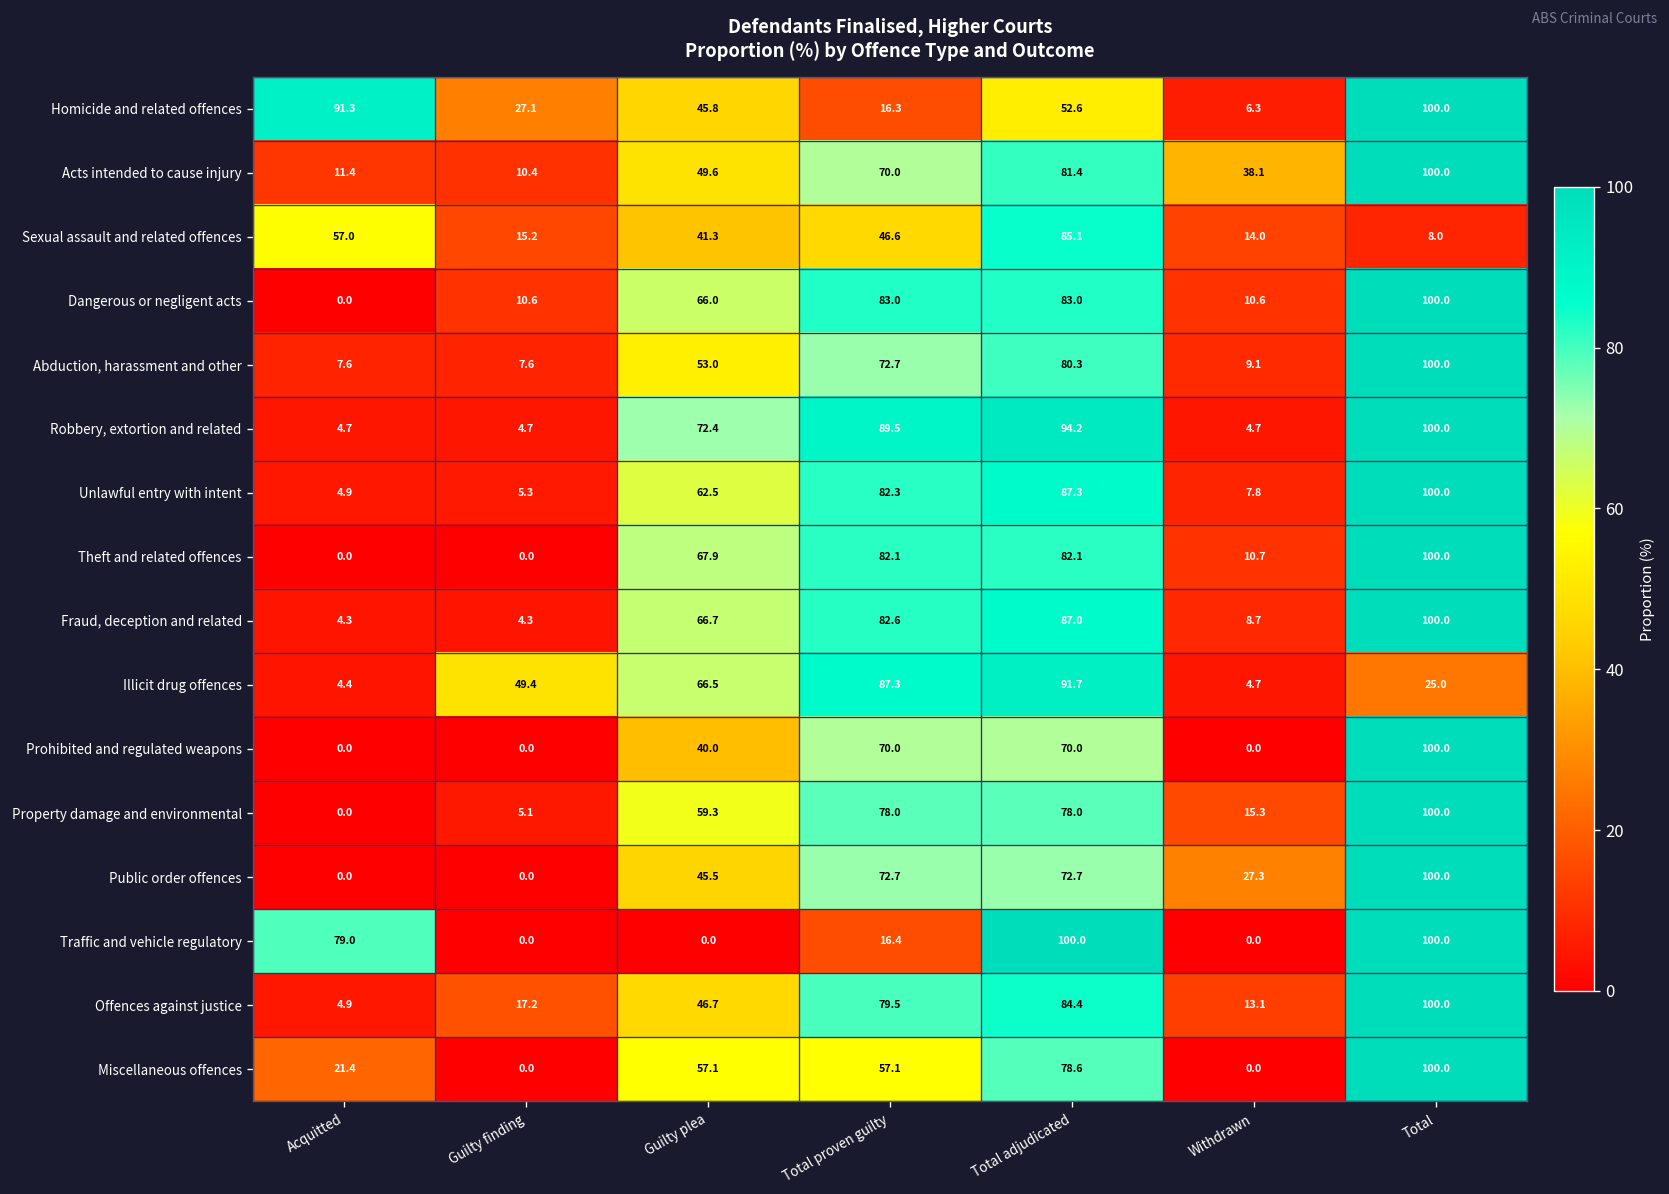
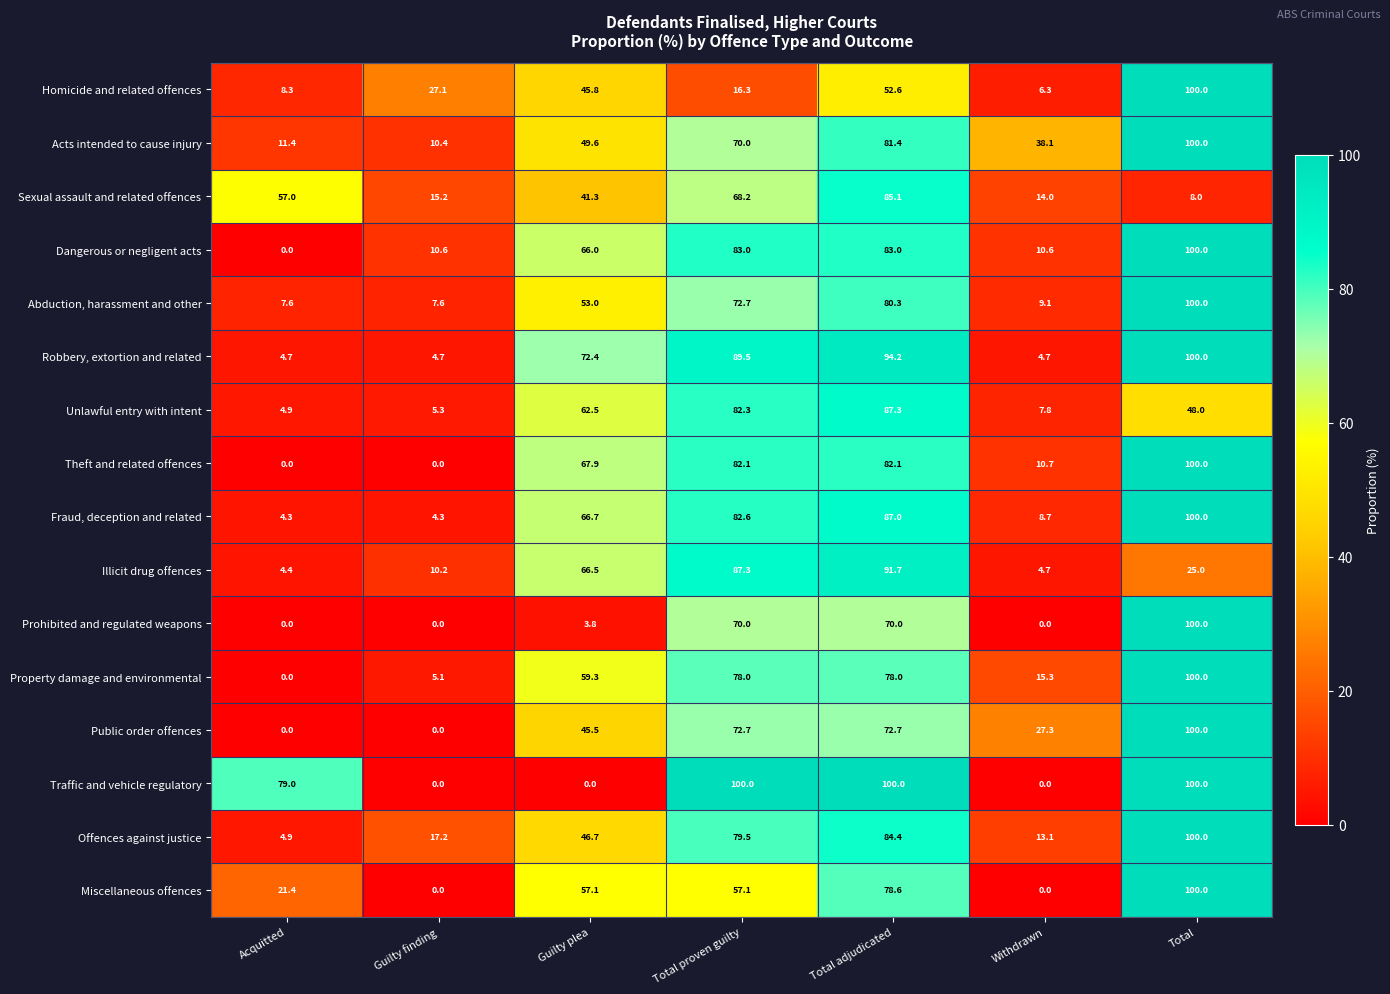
Homicide and related offences, Acquitted: 91.3 -> 8.3
Sexual assault and related offences, Total proven guilty: 46.6 -> 68.2
Unlawful entry with intent, Total: 100.0 -> 48.0
Illicit drug offences, Guilty finding: 49.4 -> 10.2
Prohibited and regulated weapons, Guilty plea: 40.0 -> 3.8
Traffic and vehicle regulatory, Total proven guilty: 16.4 -> 100.0
